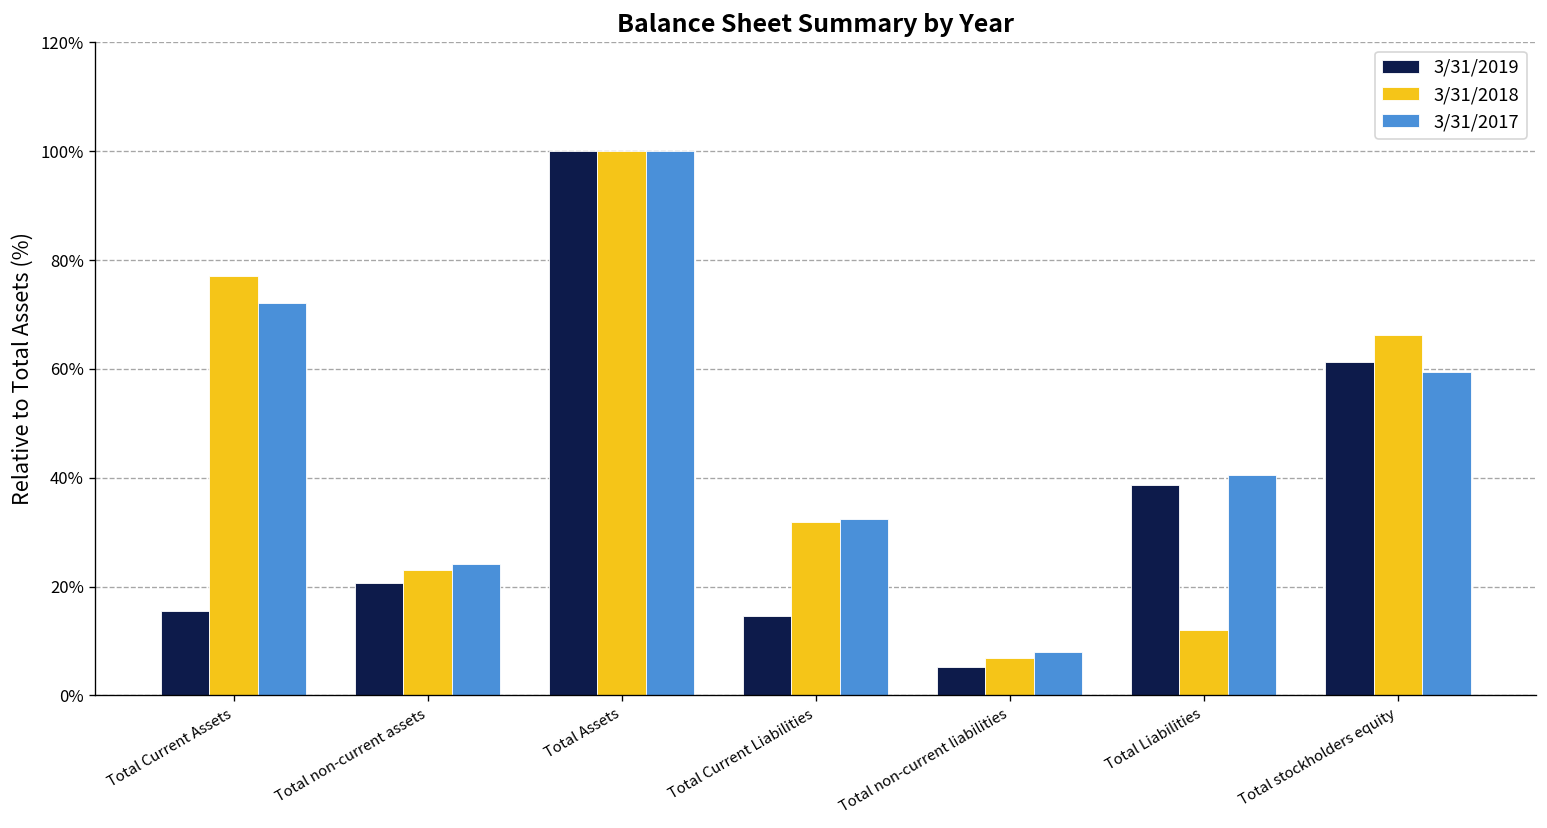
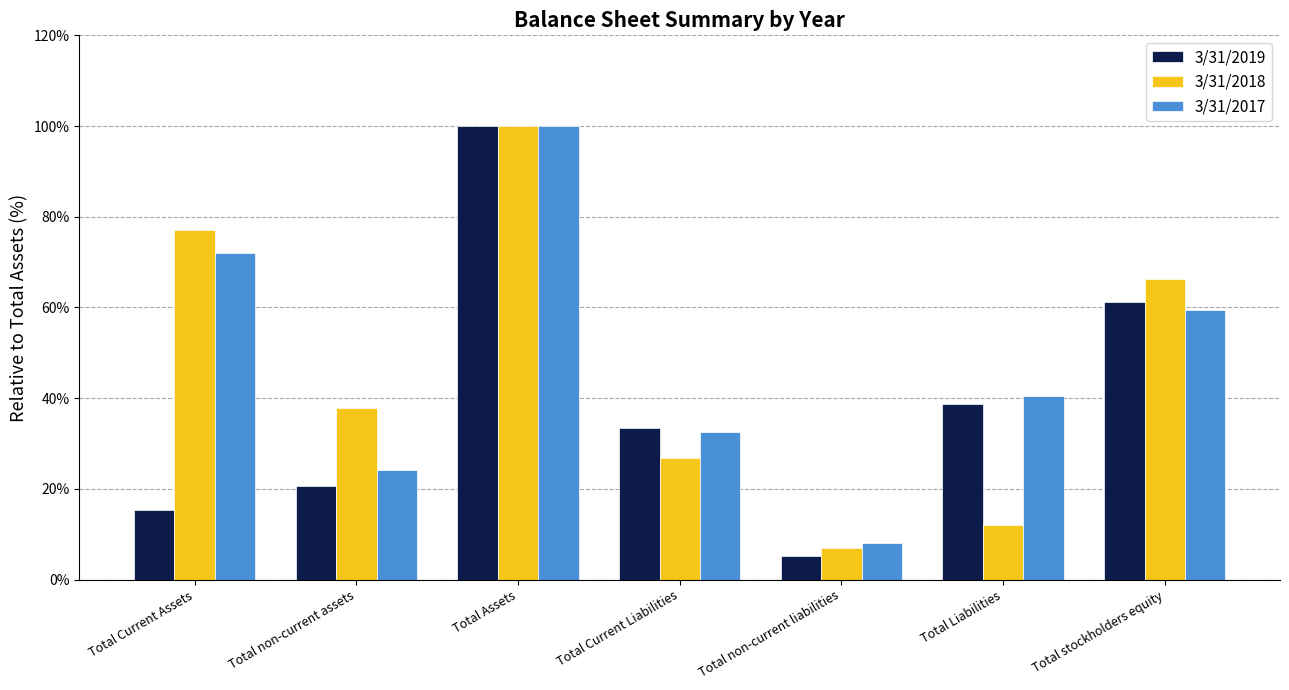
3/31/2018, Total non-current assets: 23% -> 38%
3/31/2019, Total Current Liabilities: 15% -> 33%
3/31/2018, Total Current Liabilities: 32% -> 27%
